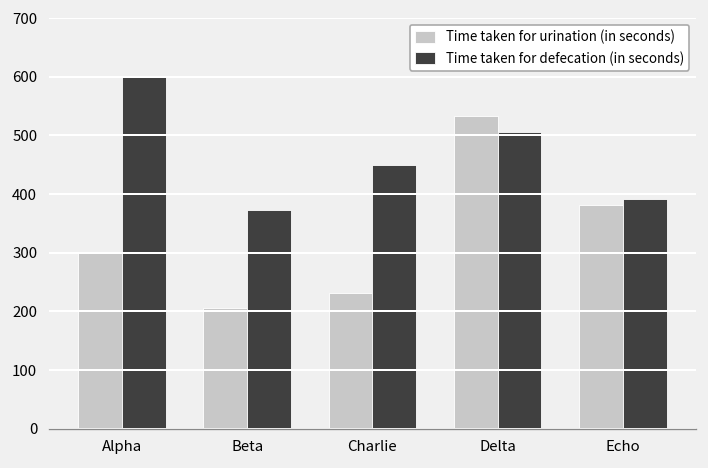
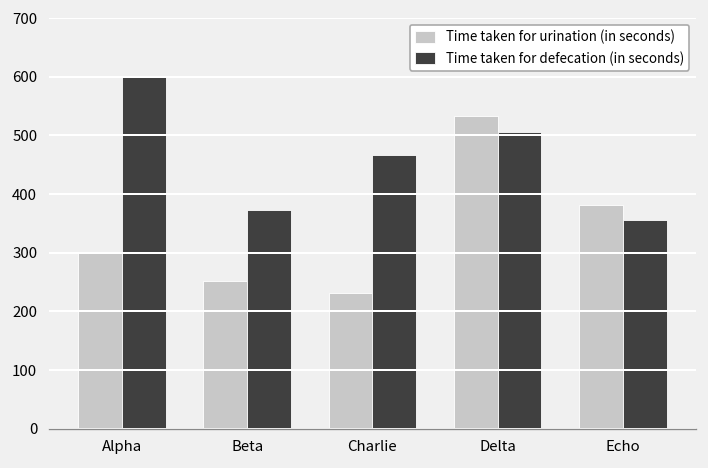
Time taken for urination (in seconds), Beta: 210 -> 250
Time taken for defecation (in seconds), Charlie: 450 -> 470
Time taken for defecation (in seconds), Echo: 390 -> 360
